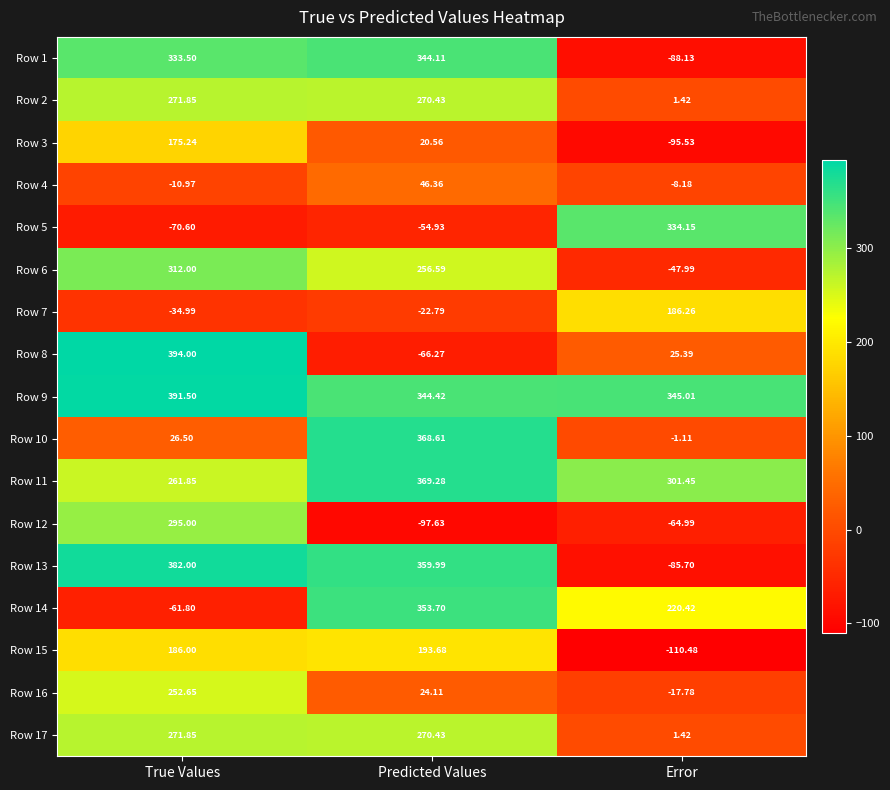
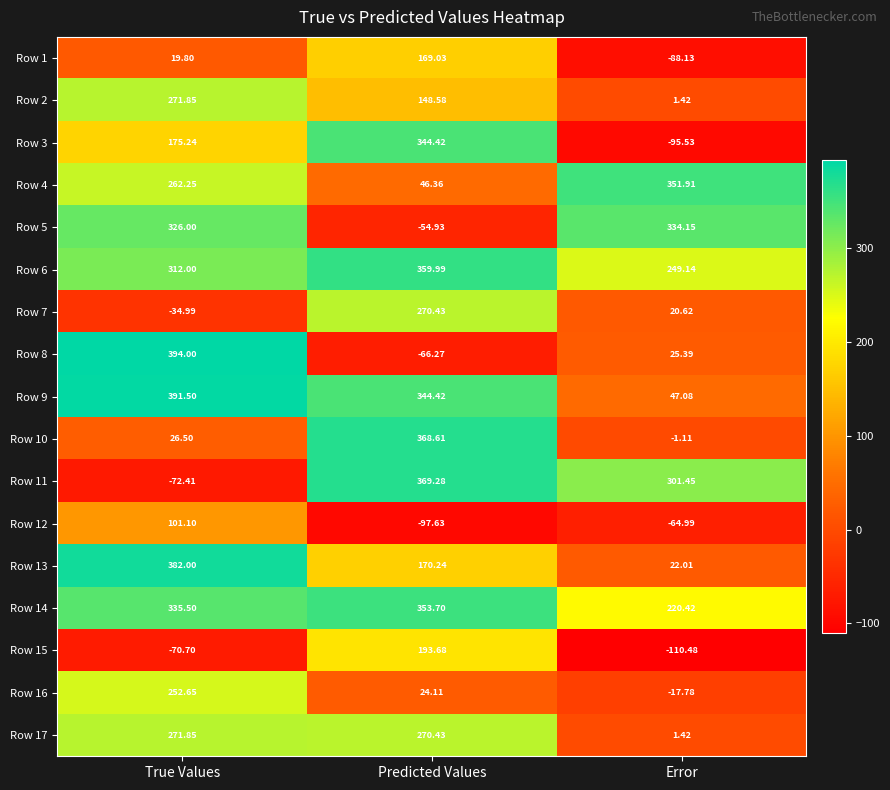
Row 1, True Values: 333.50 -> 19.80
Row 1, Predicted Values: 344.11 -> 169.03
Row 2, Predicted Values: 270.43 -> 148.58
Row 3, Predicted Values: 20.56 -> 344.42
Row 4, True Values: -10.97 -> 262.25
Row 4, Error: -8.18 -> 351.91
Row 5, True Values: -70.60 -> 326.00
Row 6, Predicted Values: 256.59 -> 359.99
Row 6, Error: -47.99 -> 249.14
Row 7, Predicted Values: -22.79 -> 270.43
Row 7, Error: 186.26 -> 20.62
Row 9, Error: 345.01 -> 47.08
Row 11, True Values: 261.85 -> -72.41
Row 12, True Values: 295.00 -> 101.10
Row 13, Predicted Values: 359.99 -> 170.24
Row 13, Error: -85.70 -> 22.01
Row 14, True Values: -61.80 -> 335.50
Row 15, True Values: 186.00 -> -70.70
